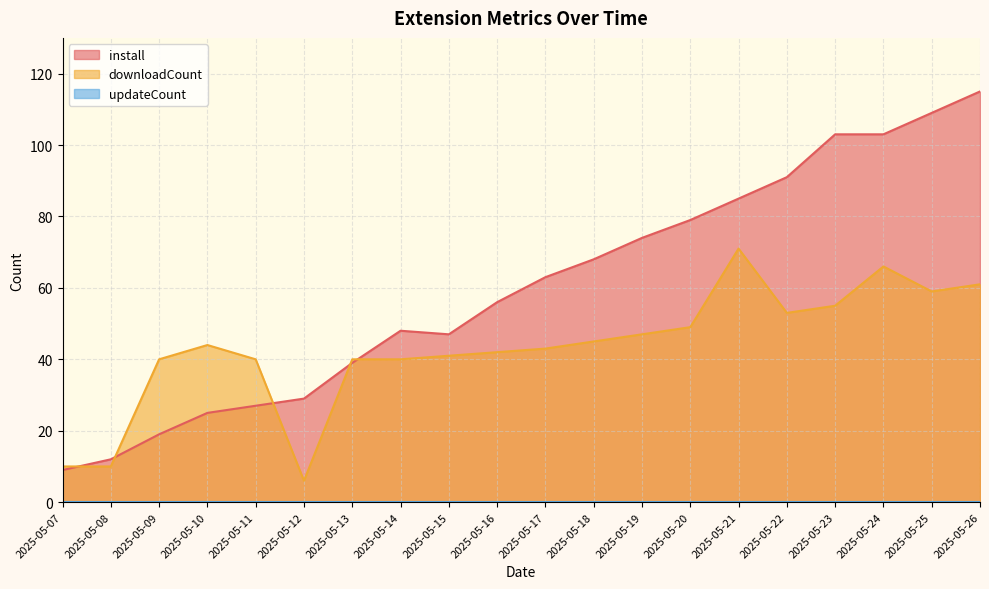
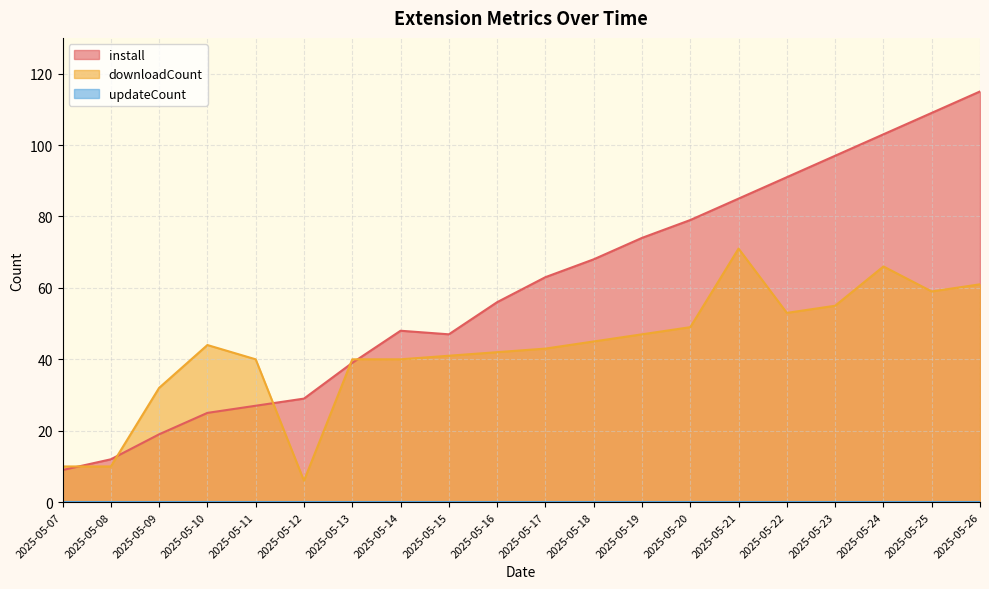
downloadCount, 2025-05-09: 40 -> 32
install, 2025-05-23: 103 -> 97
